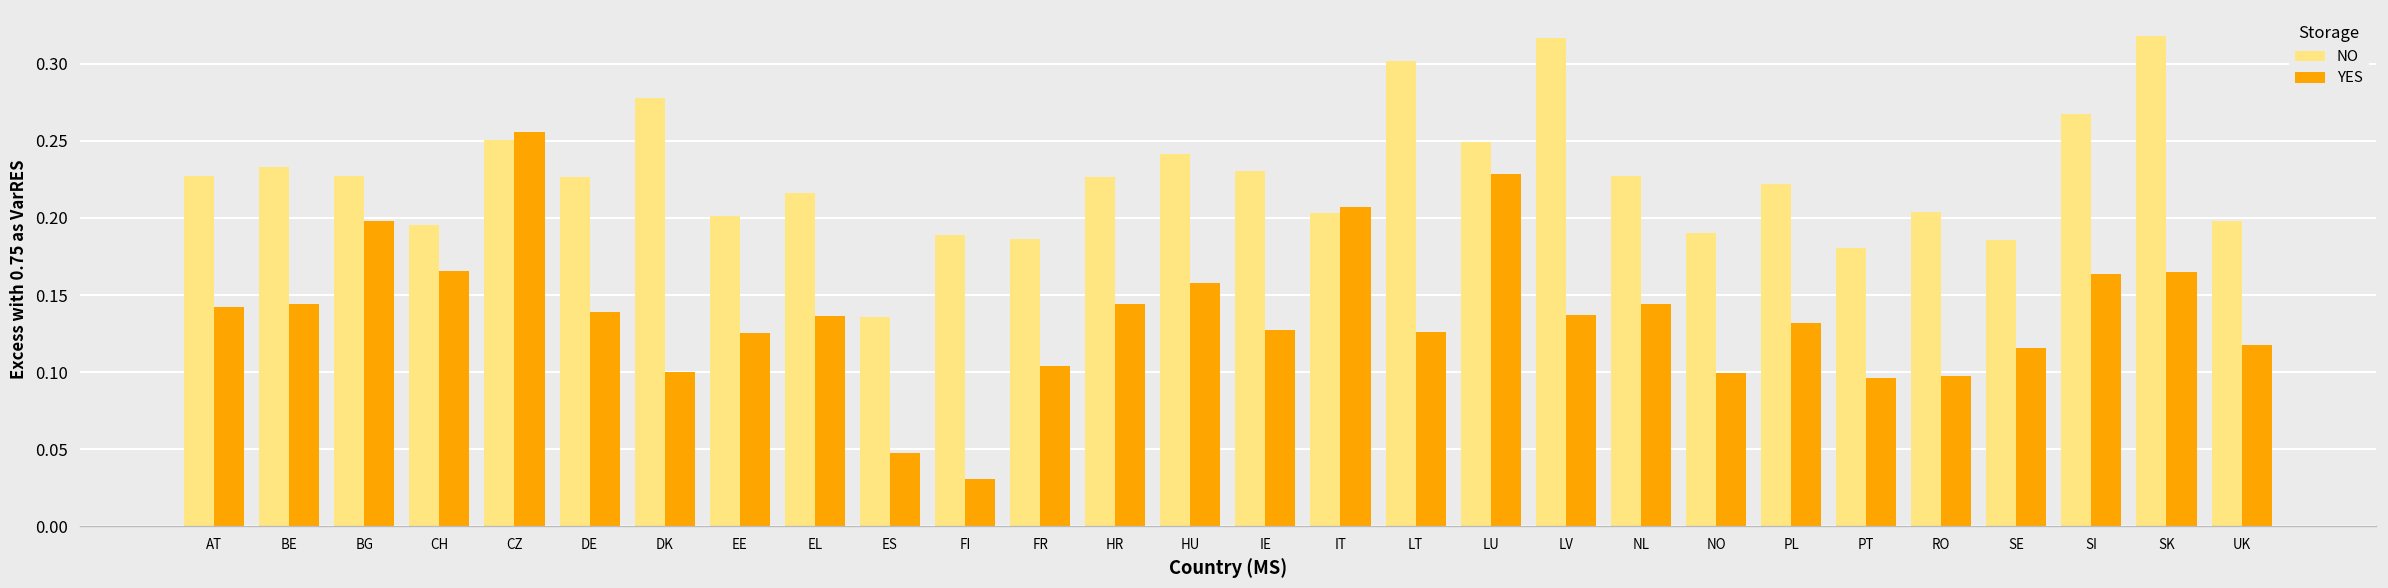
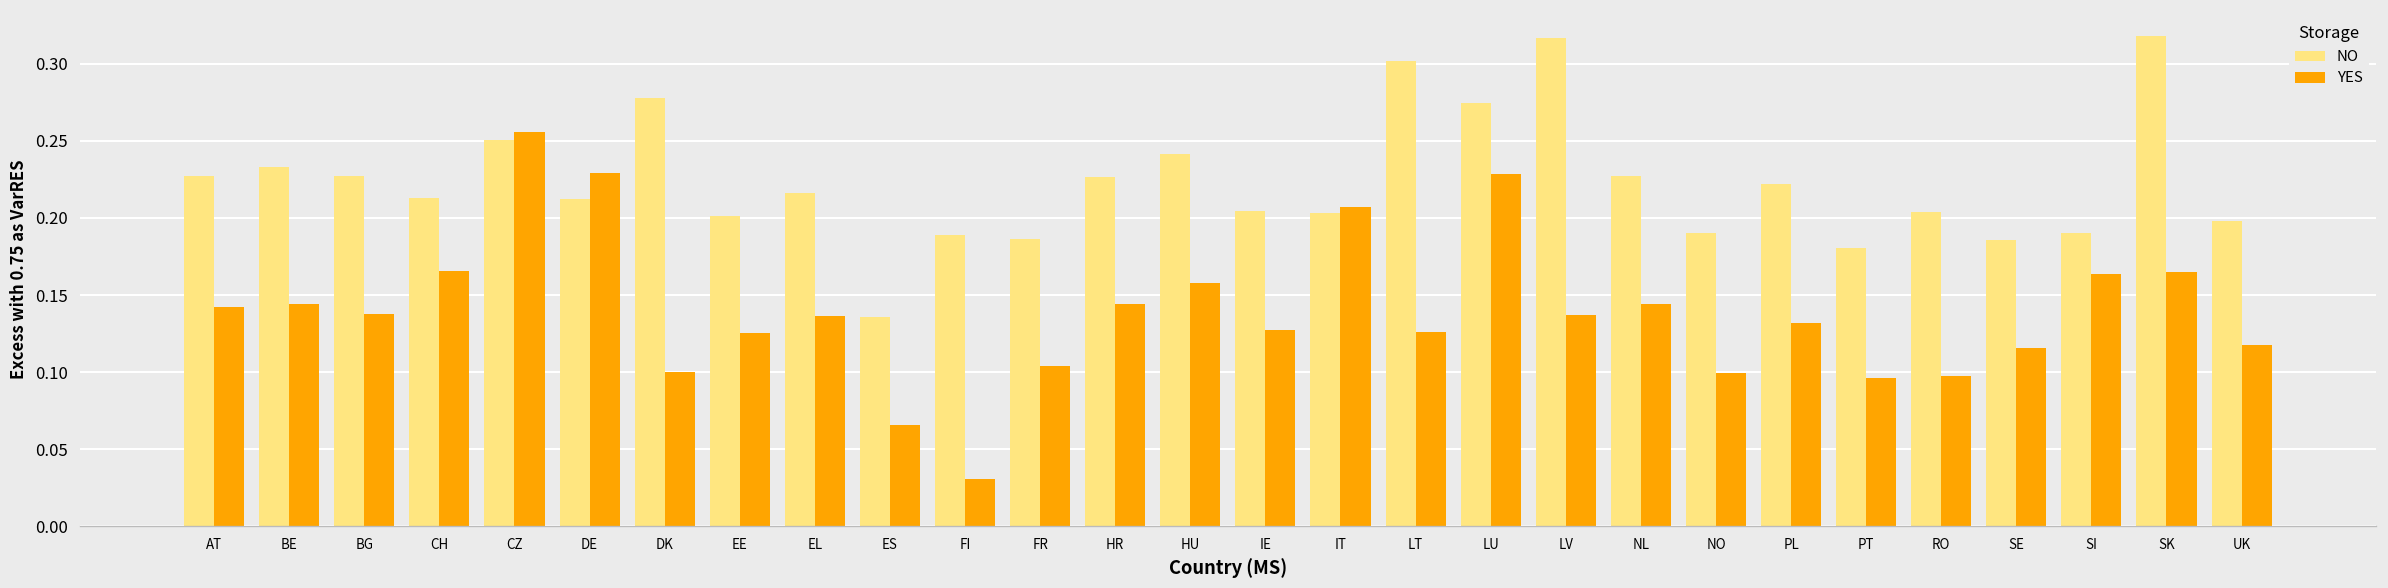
YES, BG: 0.198 -> 0.138
NO, CH: 0.196 -> 0.213
NO, DE: 0.227 -> 0.212
YES, DE: 0.139 -> 0.229
YES, ES: 0.048 -> 0.066
NO, IE: 0.230 -> 0.205
NO, LU: 0.250 -> 0.275
NO, SI: 0.267 -> 0.190
